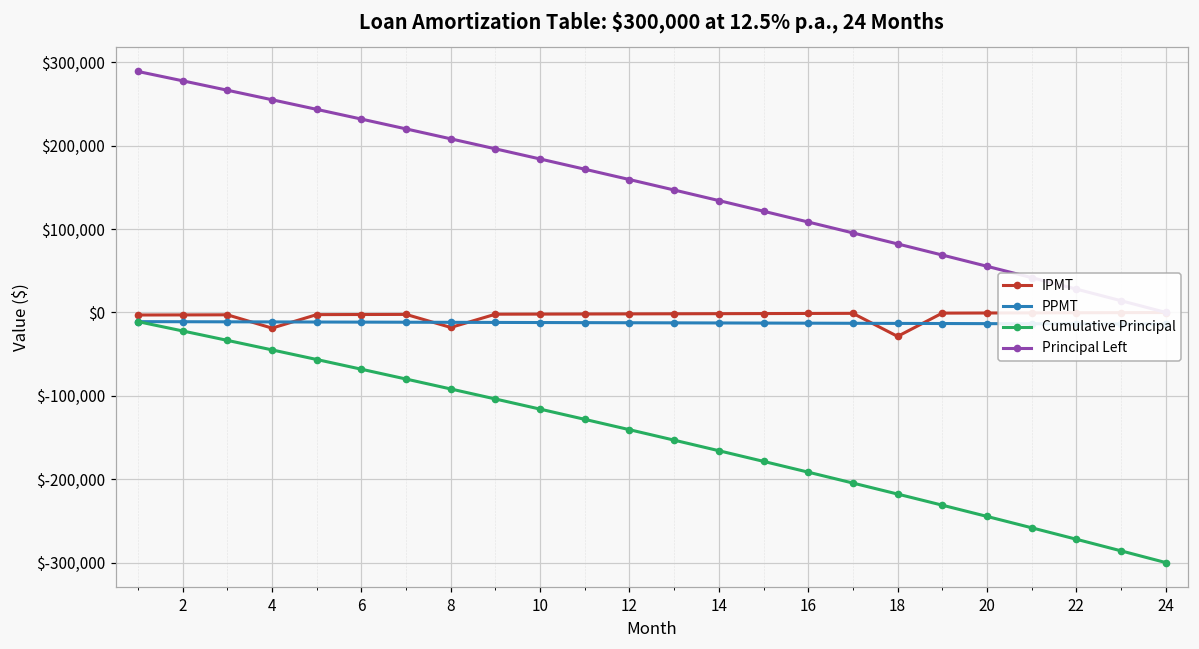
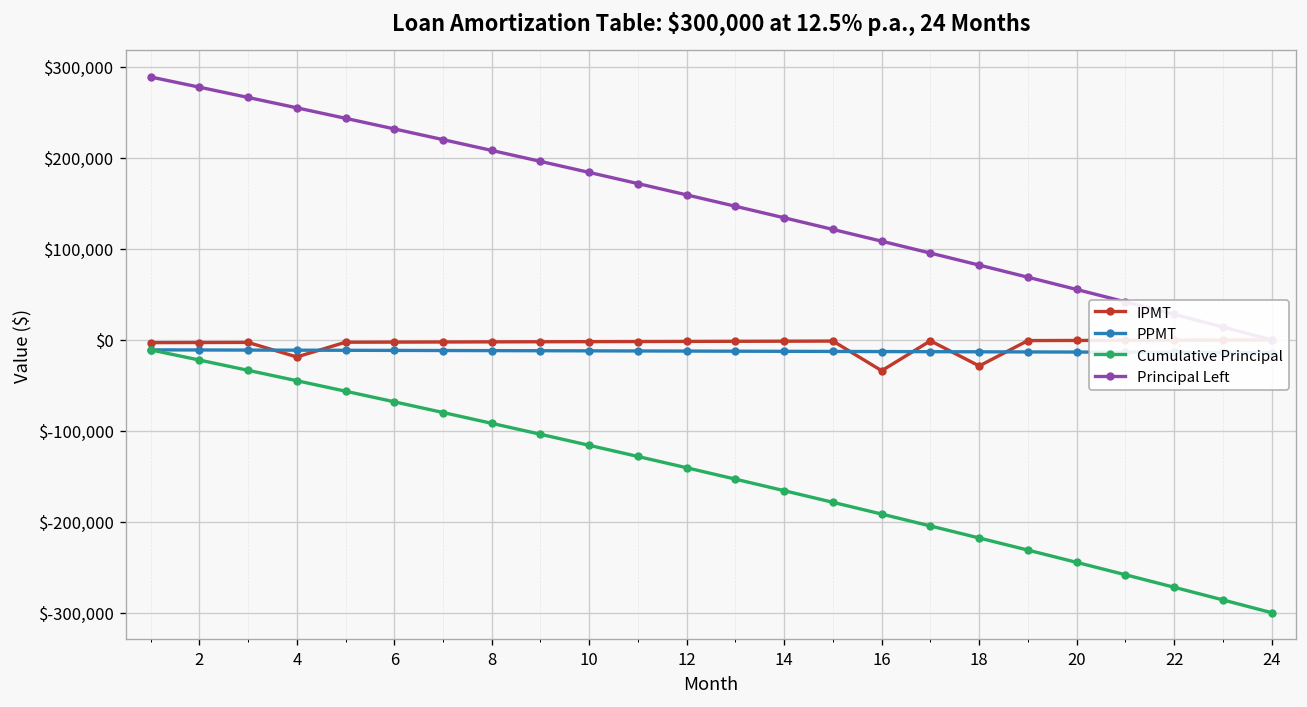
IPMT, 8: $-20,000 -> $0
IPMT, 16: $0 -> $-30,000
